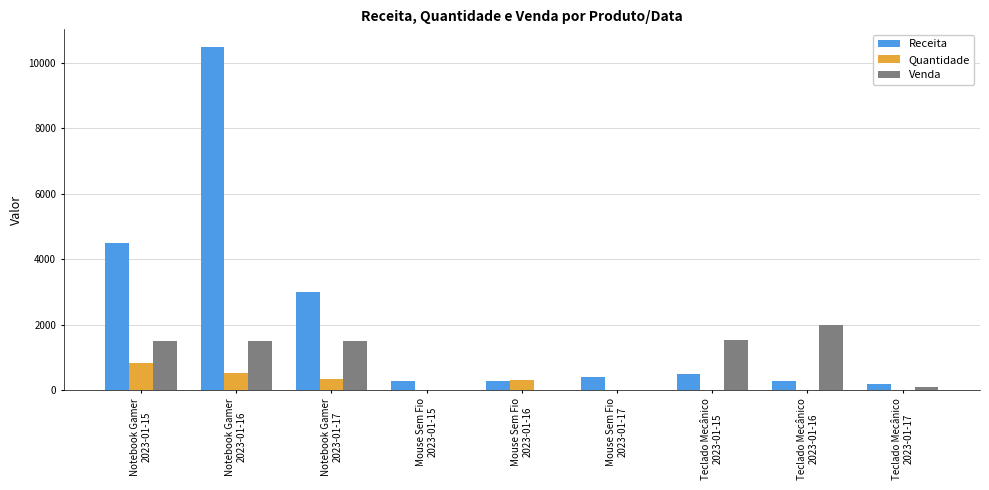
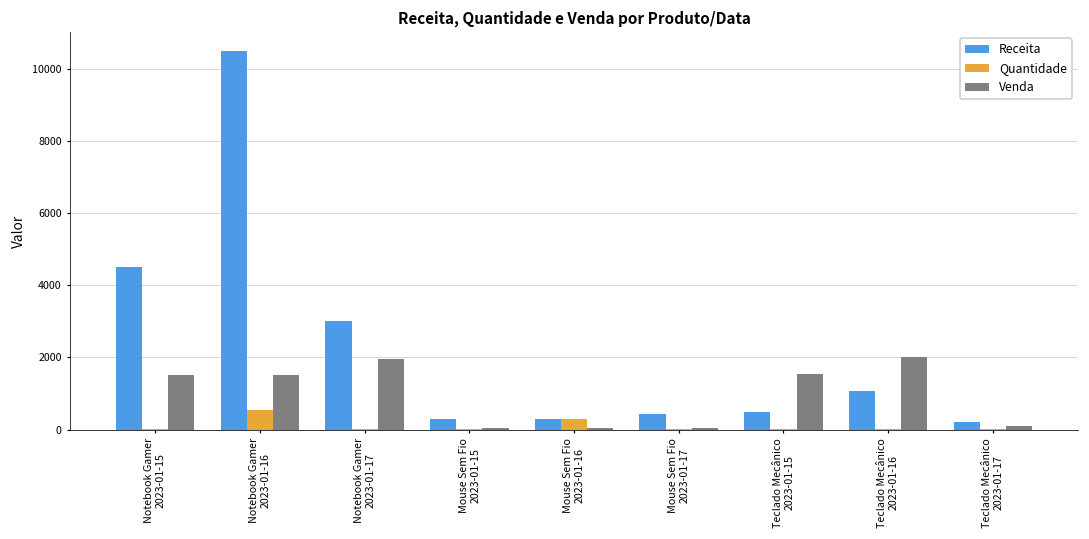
Quantidade, Notebook Gamer 2023-01-15: 800 -> 0
Quantidade, Notebook Gamer 2023-01-17: 400 -> 0
Venda, Notebook Gamer 2023-01-17: 1500 -> 2000
Receita, Teclado Mecânico 2023-01-16: 300 -> 1100
